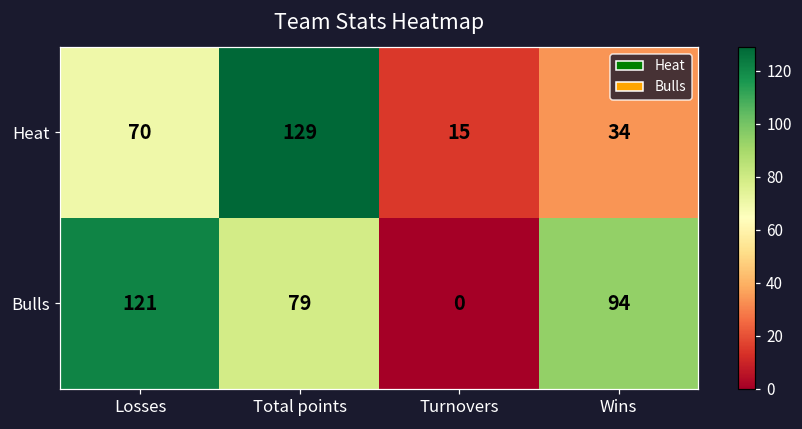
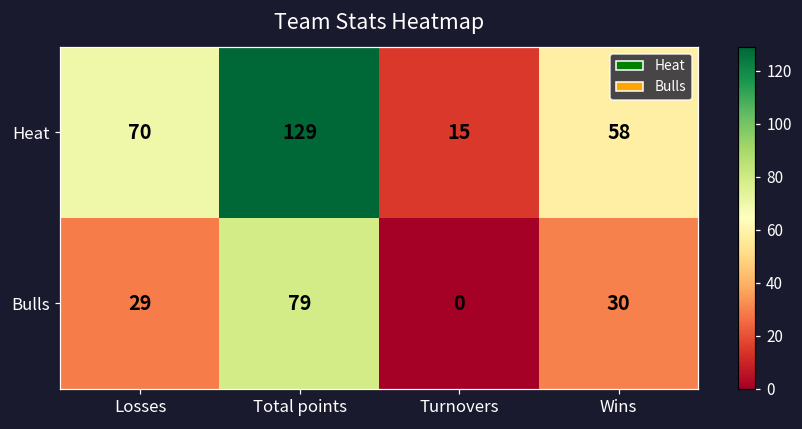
Heat, Wins: 34 -> 58
Bulls, Losses: 121 -> 29
Bulls, Wins: 94 -> 30
